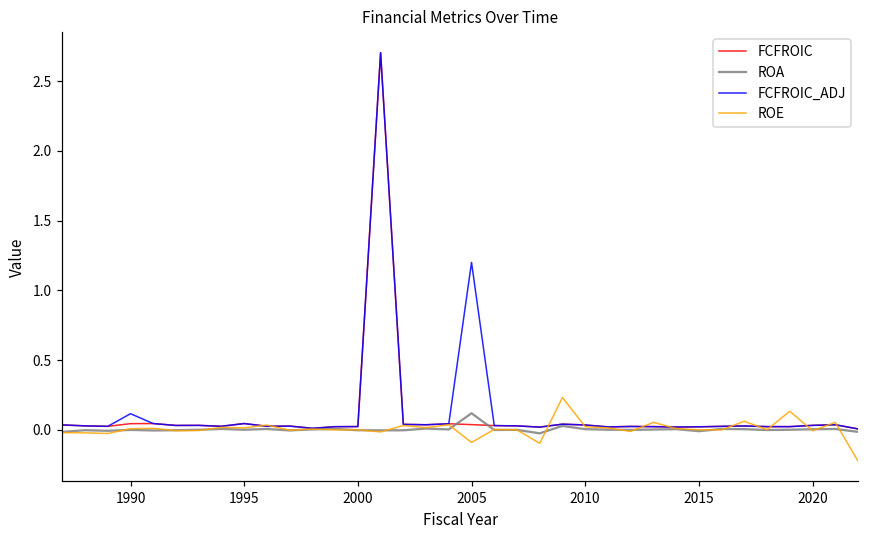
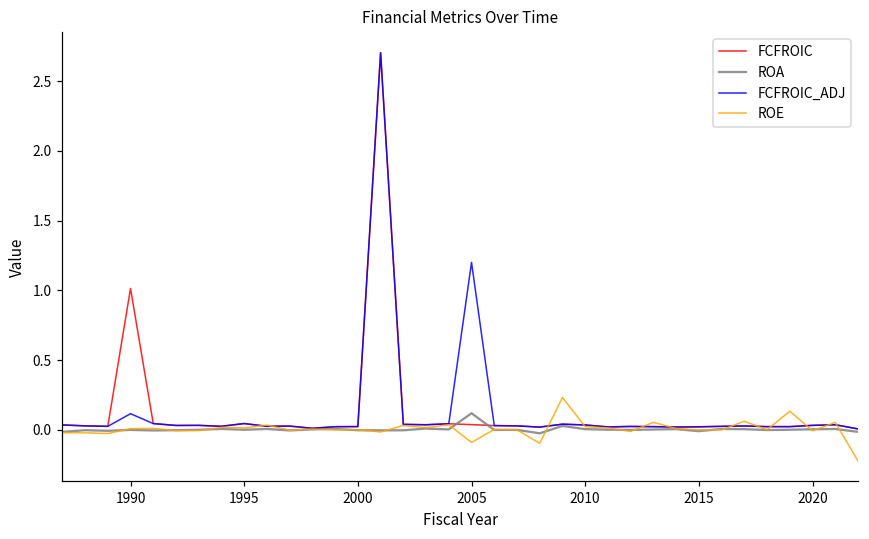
FCFROIC, 1990: 0.04 -> 1.01
